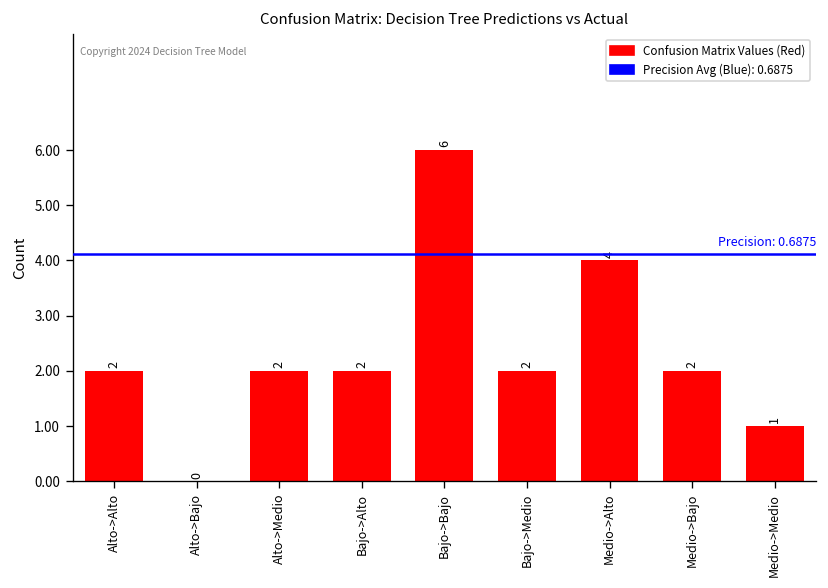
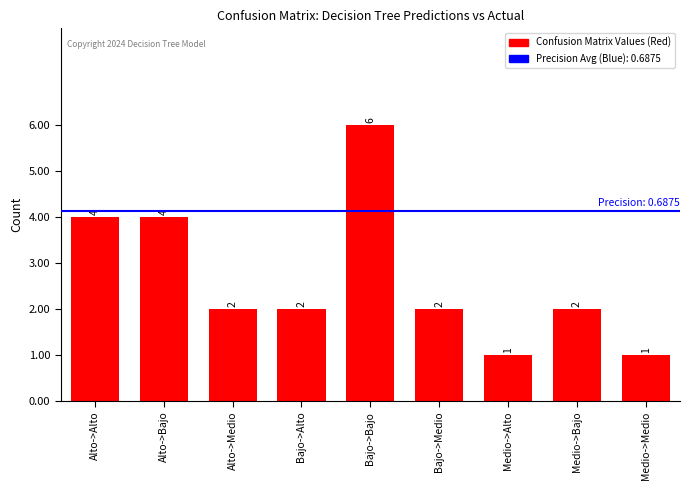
Alto->Alto: 2 -> 4
Alto->Bajo: 0 -> 4
Medio->Alto: 4 -> 1
